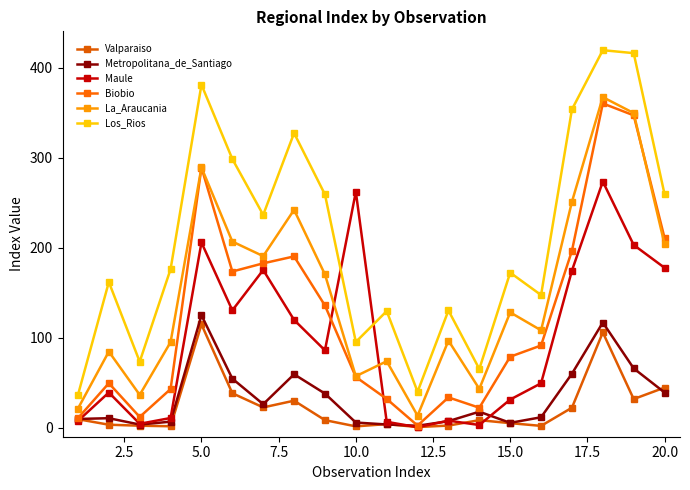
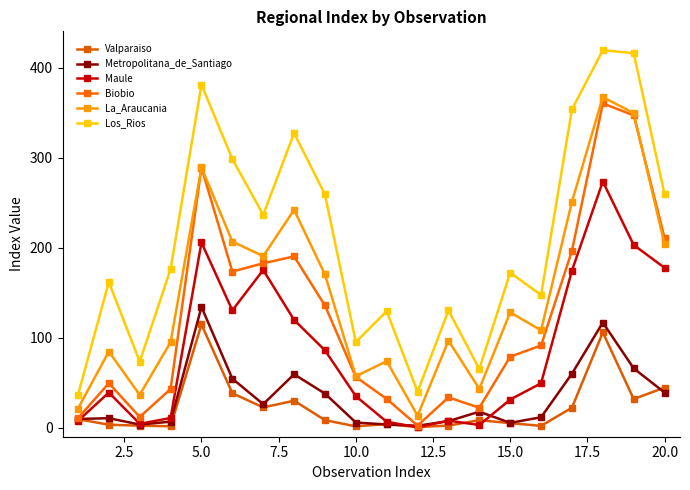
Metropolitana_de_Santiago, 5.0: 120 -> 130
Maule, 10.0: 260 -> 30
